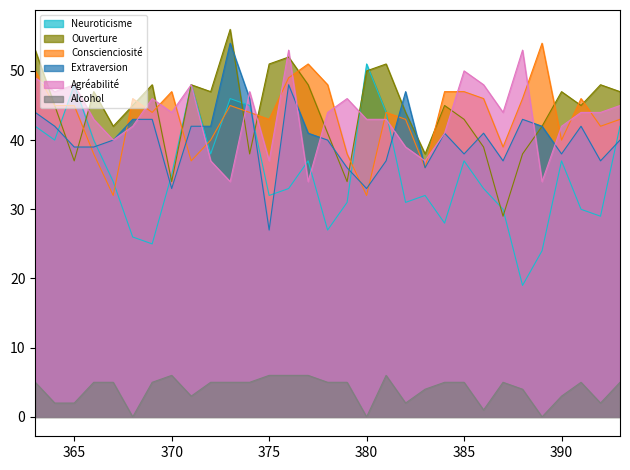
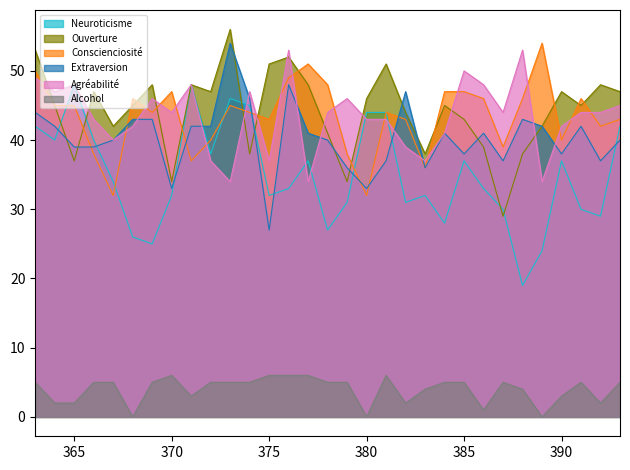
Neuroticisme, 370: 35 -> 32
Neuroticisme, 380: 51 -> 44
Ouverture, 380: 50 -> 46
